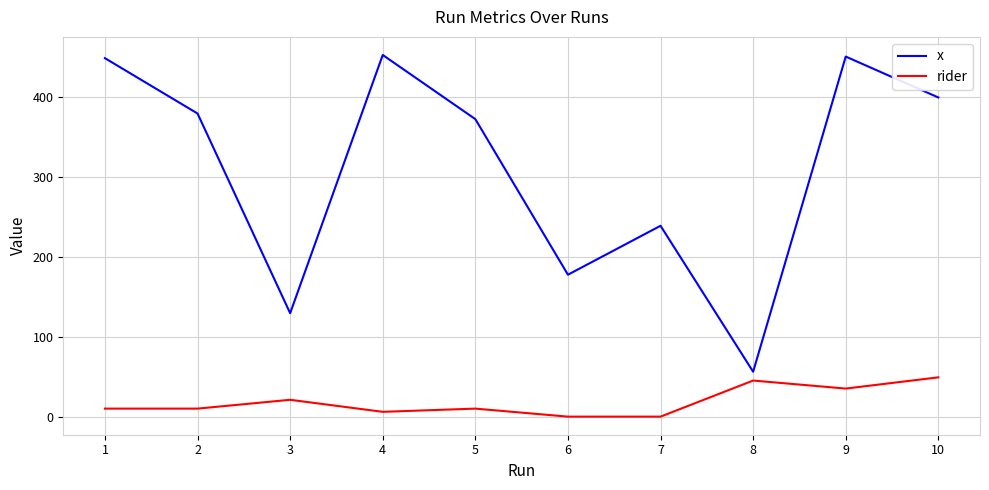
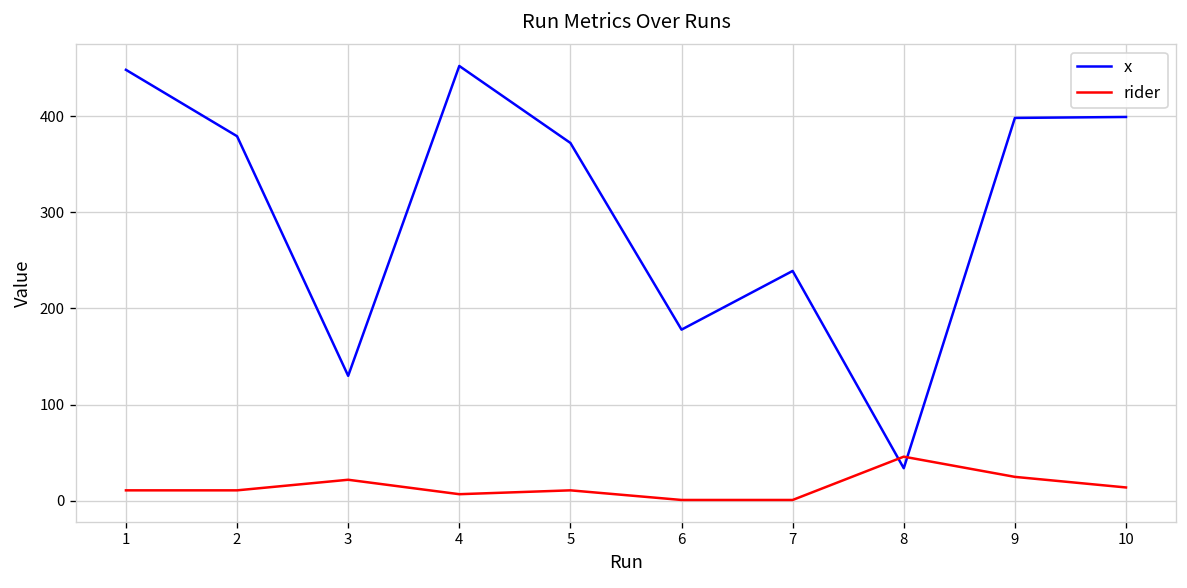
x, 8: 60 -> 30
x, 9: 450 -> 400
rider, 9: 40 -> 30
rider, 10: 50 -> 10
